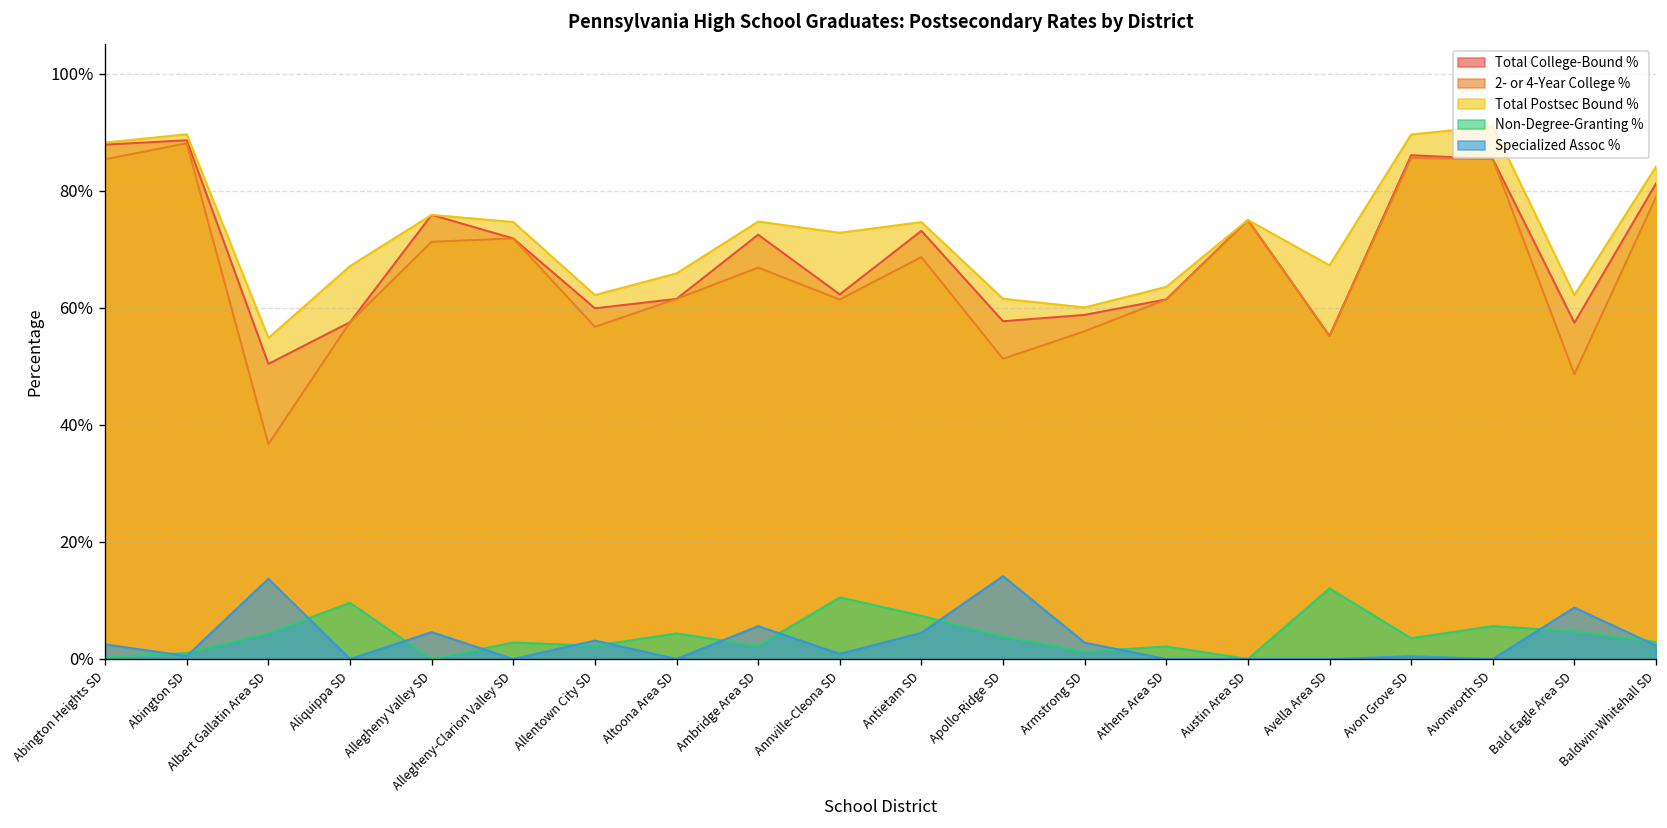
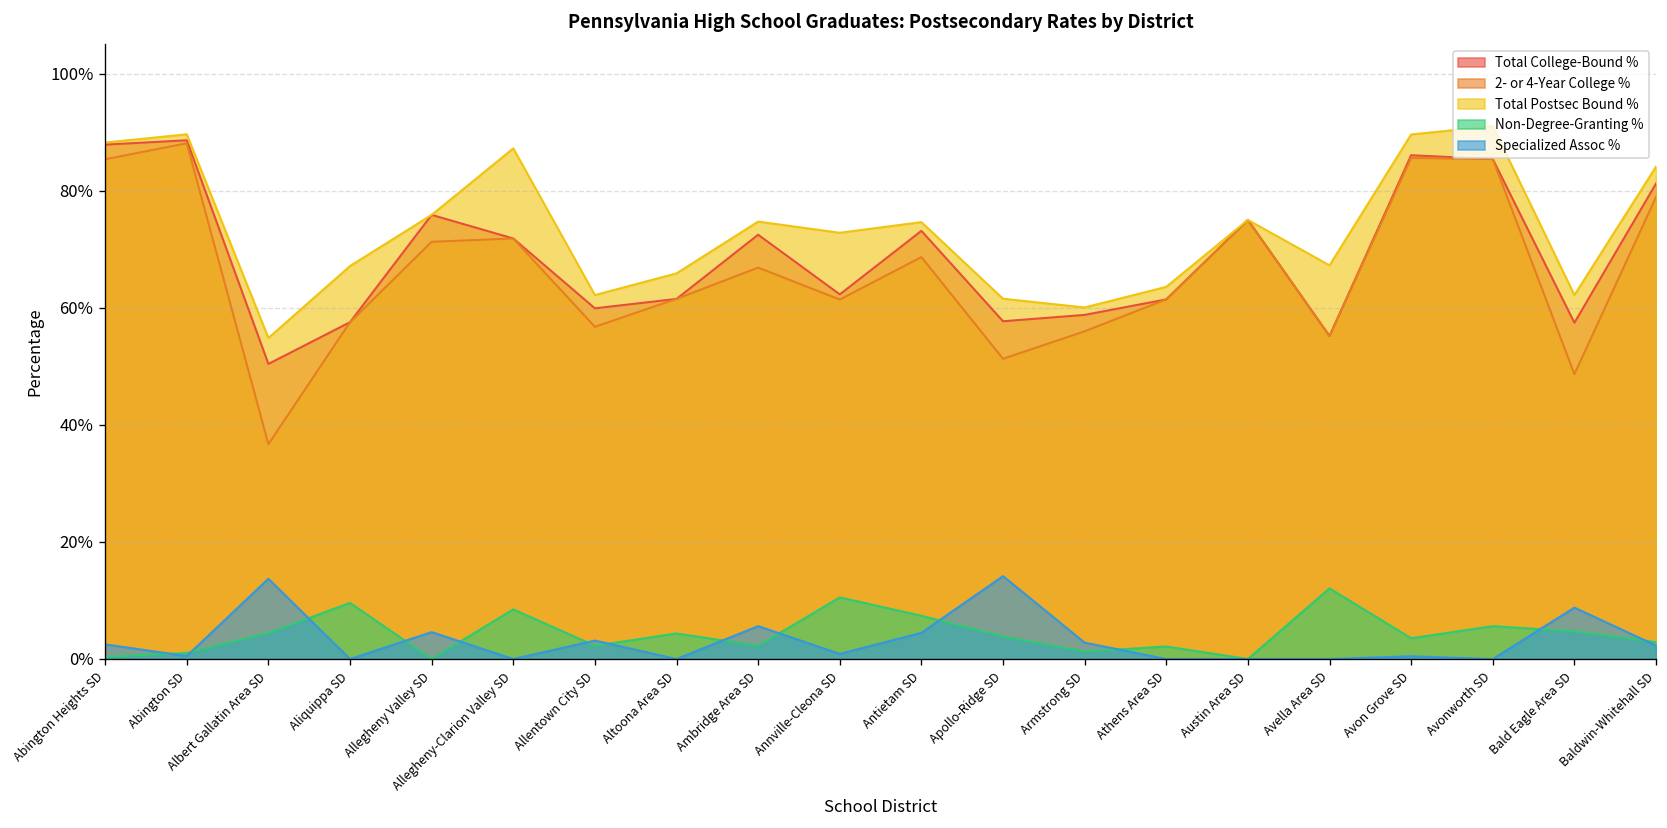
Total Postsec Bound %, Allegheny-Clarion Valley SD: 75% -> 87%
Non-Degree-Granting %, Allegheny-Clarion Valley SD: 3% -> 8%
